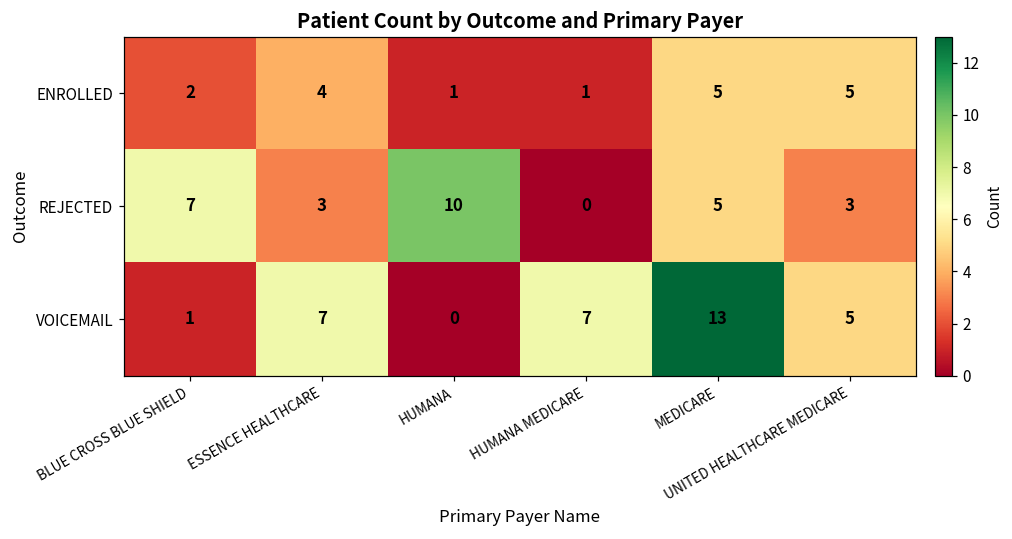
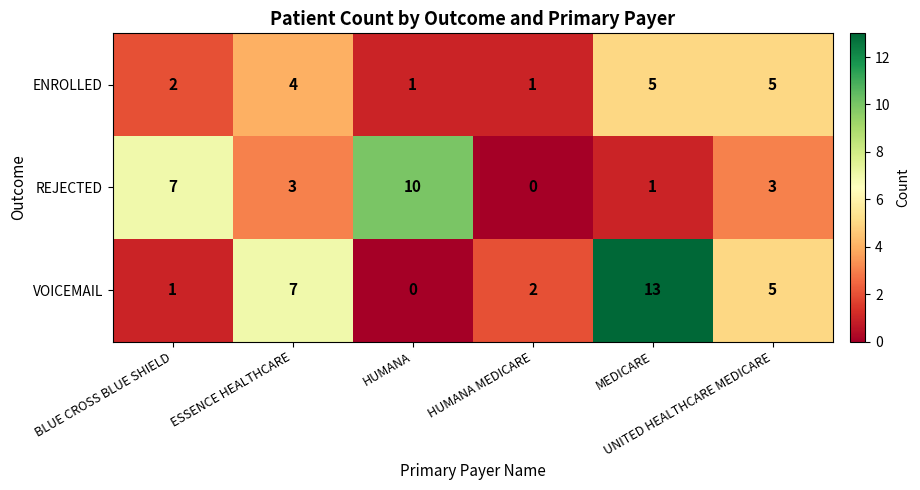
REJECTED, MEDICARE: 5 -> 1
VOICEMAIL, HUMANA MEDICARE: 7 -> 2
